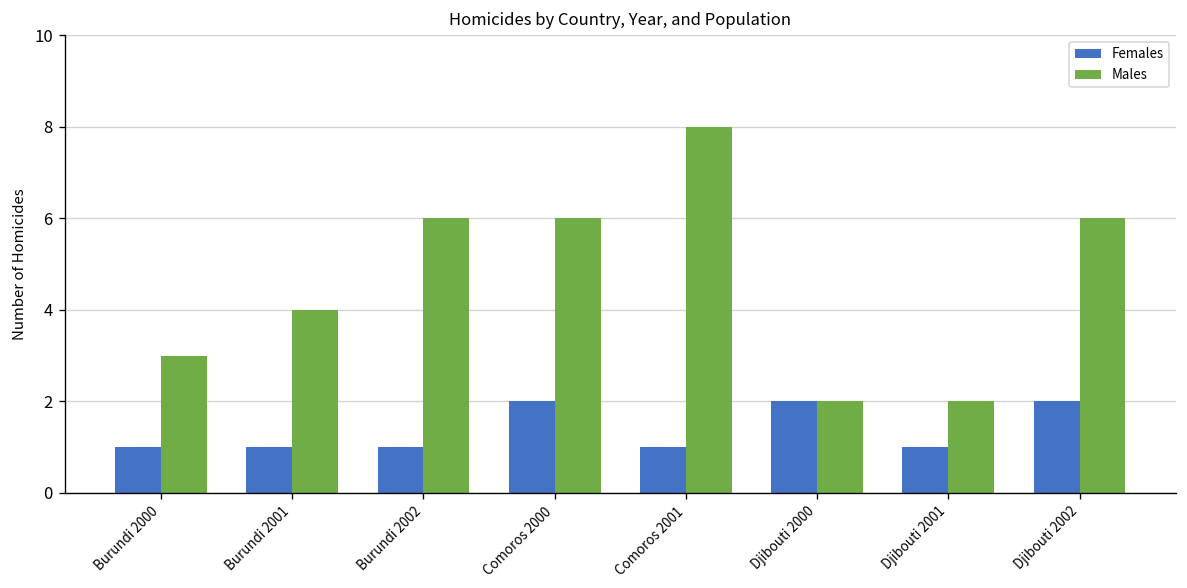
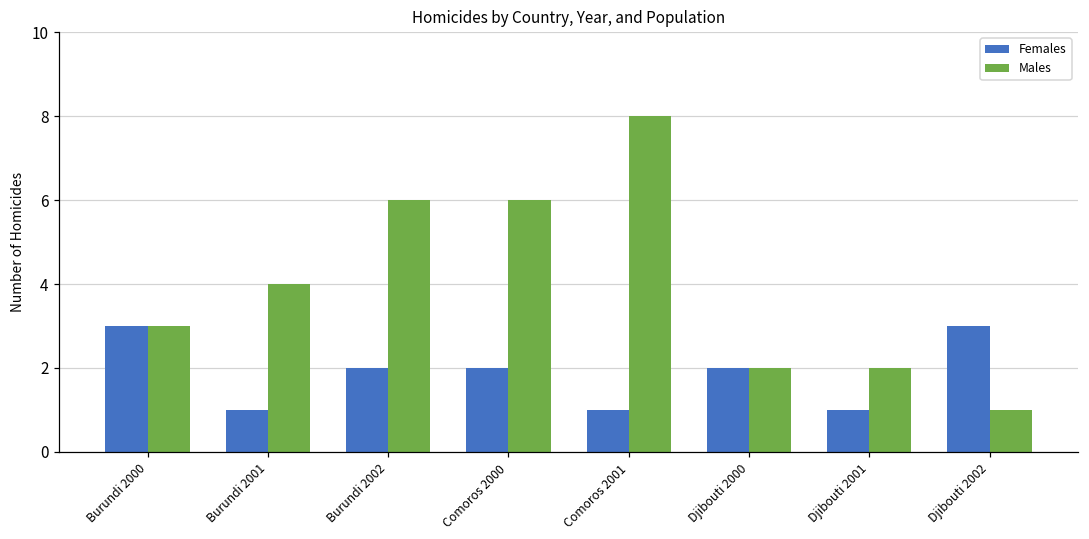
Females, Burundi 2000: 1 -> 3
Females, Burundi 2002: 1 -> 2
Females, Djibouti 2002: 2 -> 3
Males, Djibouti 2002: 6 -> 1
